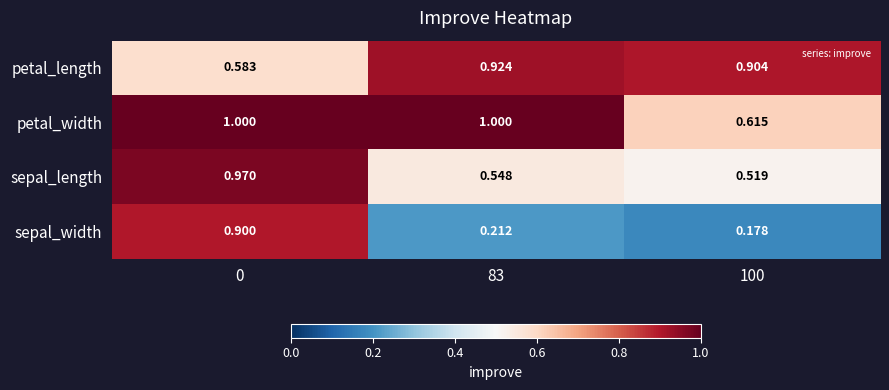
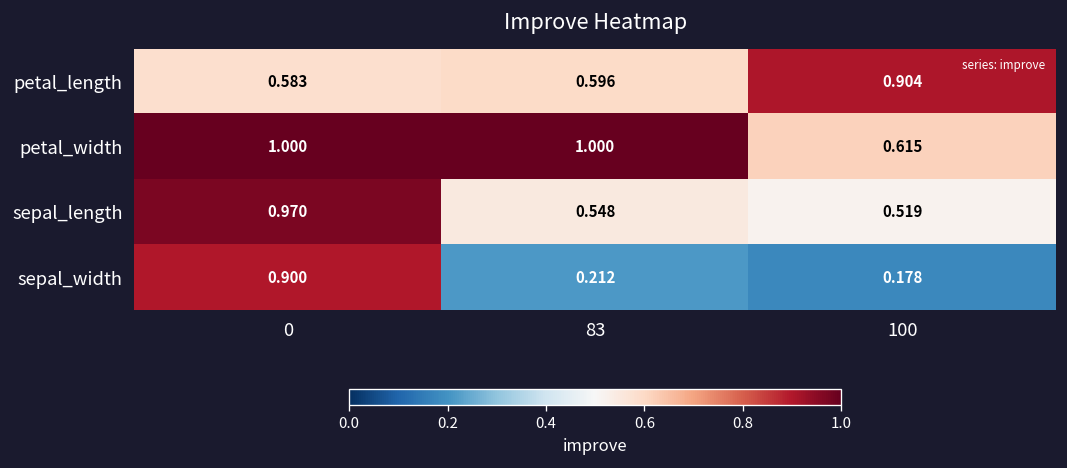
petal_length, 83: 0.924 -> 0.596
